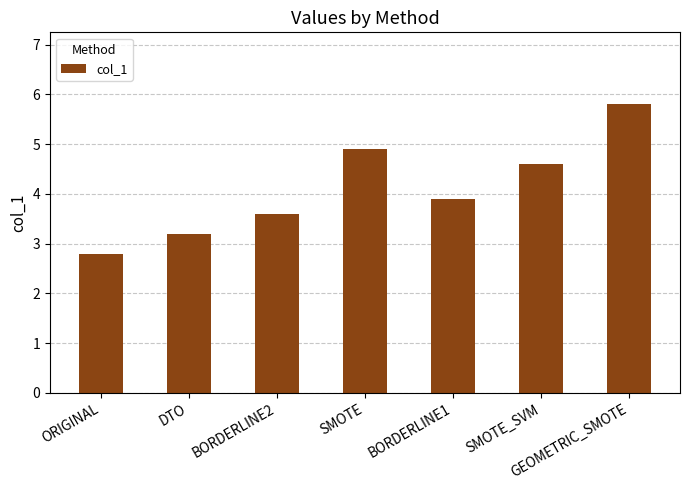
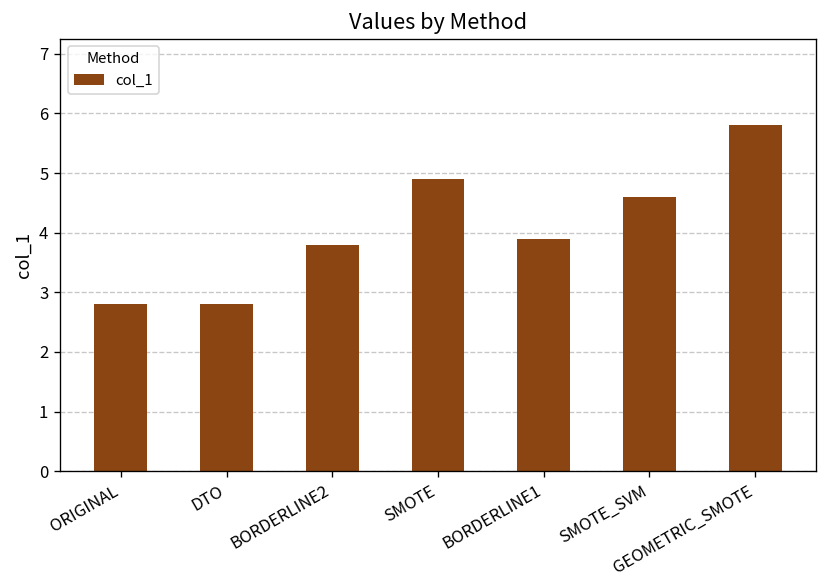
DTO: 3.2 -> 2.8
BORDERLINE2: 3.6 -> 3.8
